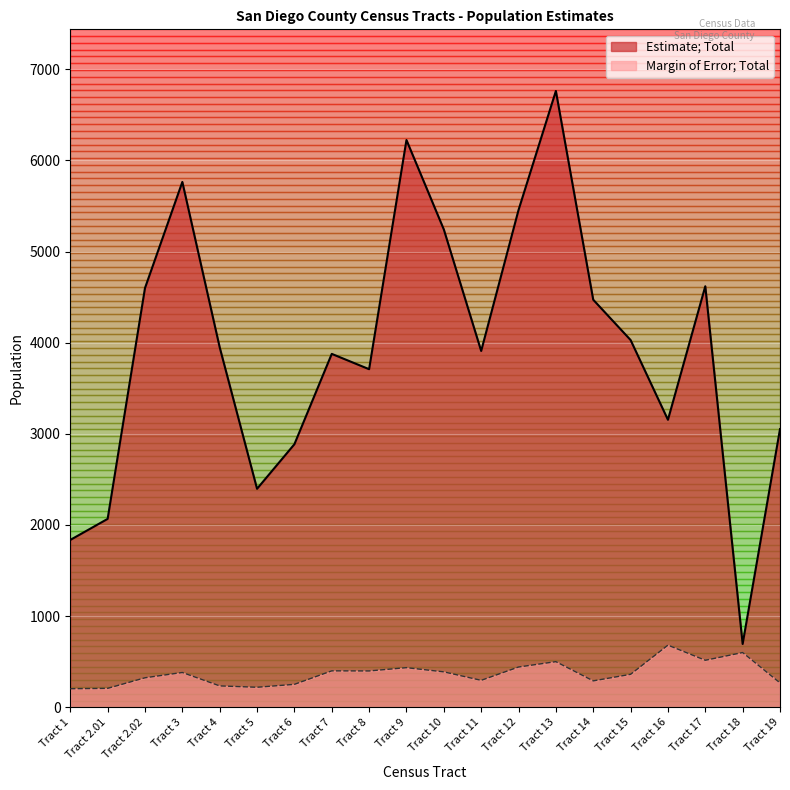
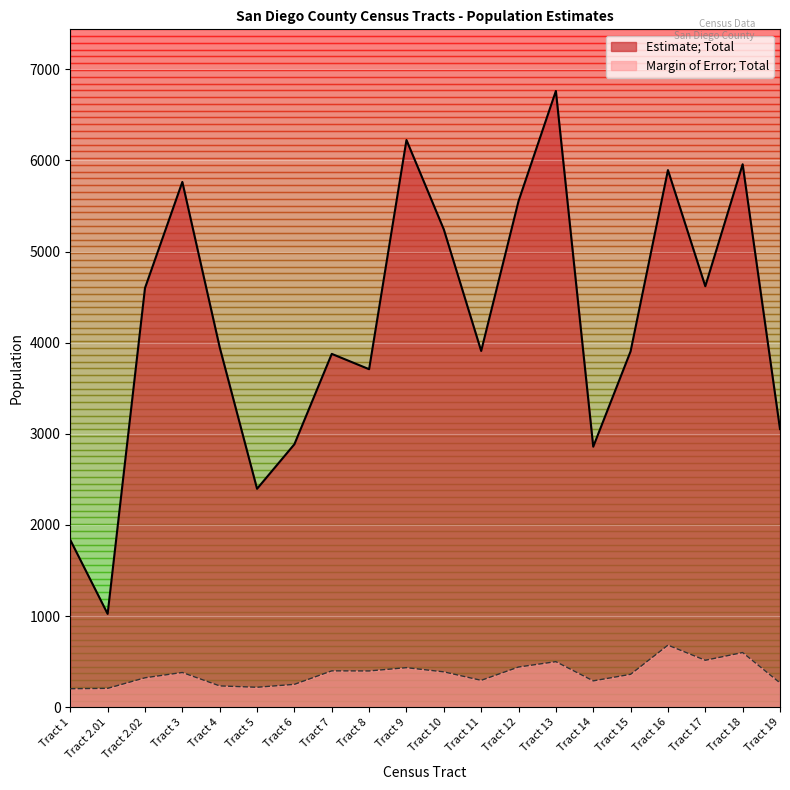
Estimate; Total, Tract 2.01: 2100 -> 1000
Estimate; Total, Tract 12: 5500 -> 5600
Estimate; Total, Tract 14: 4500 -> 2900
Estimate; Total, Tract 15: 4000 -> 3900
Estimate; Total, Tract 16: 3200 -> 5900
Estimate; Total, Tract 18: 700 -> 6000
